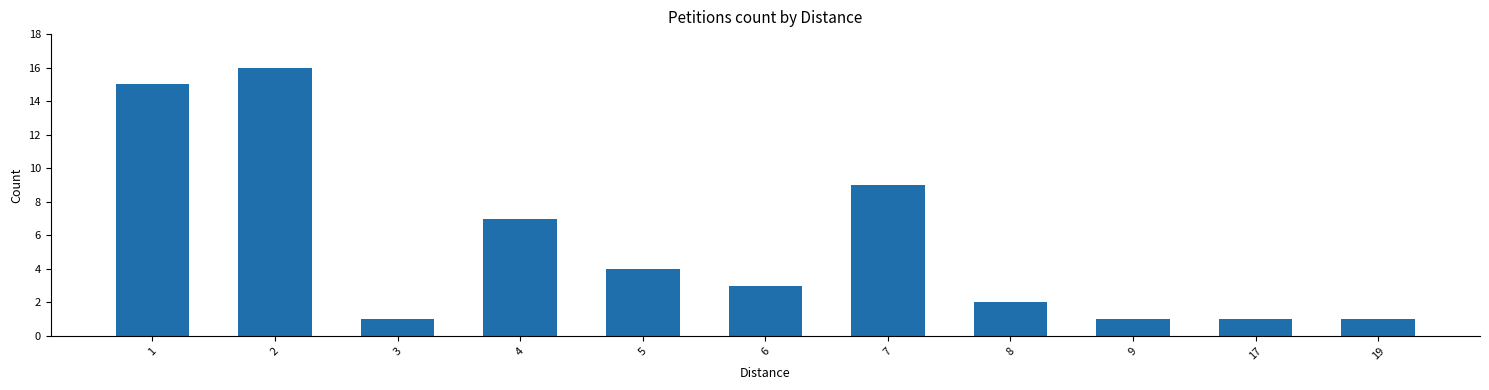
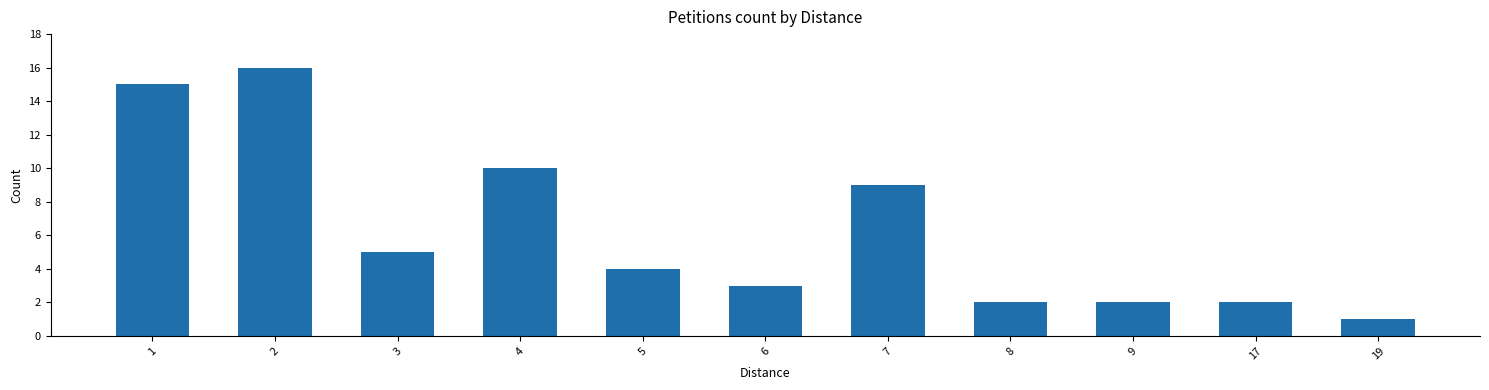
3: 1 -> 5
4: 7 -> 10
9: 1 -> 2
17: 1 -> 2
